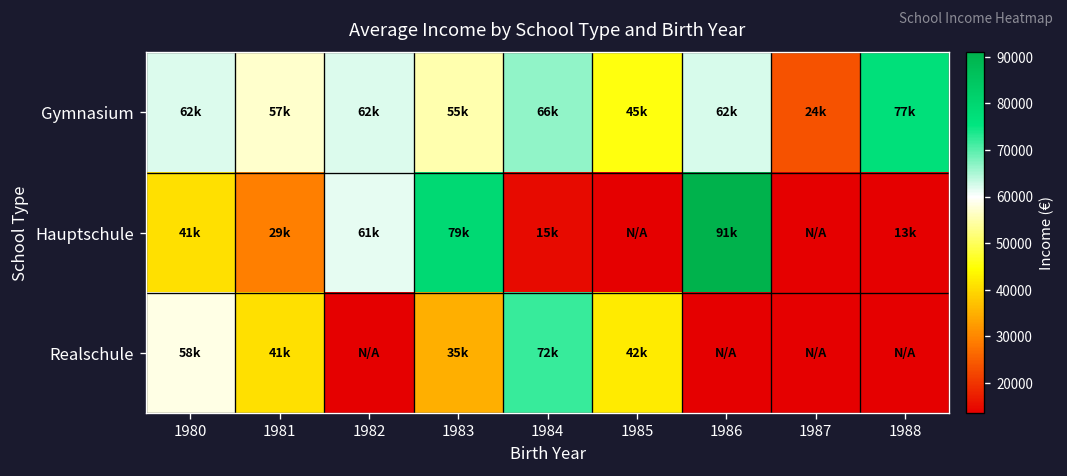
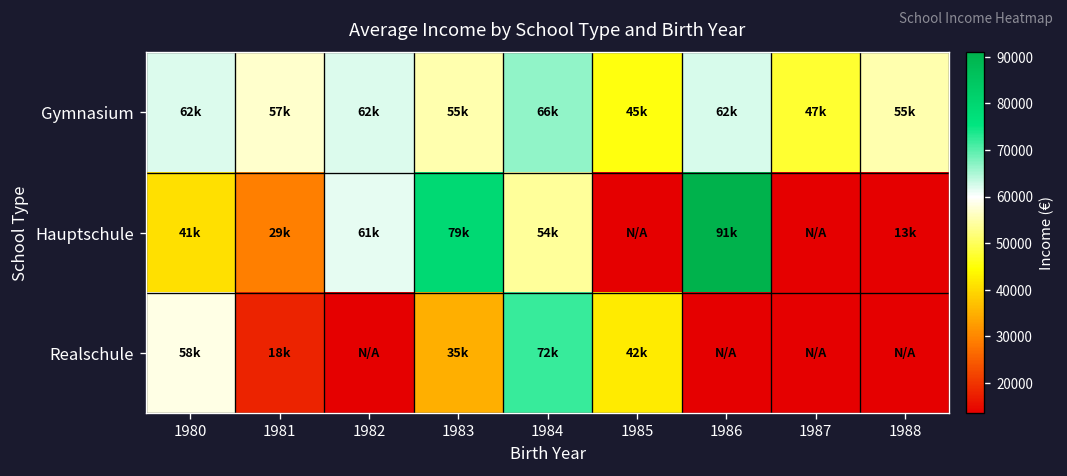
Gymnasium, 1987: 24k -> 47k
Gymnasium, 1988: 77k -> 55k
Hauptschule, 1984: 15k -> 54k
Realschule, 1981: 41k -> 18k
